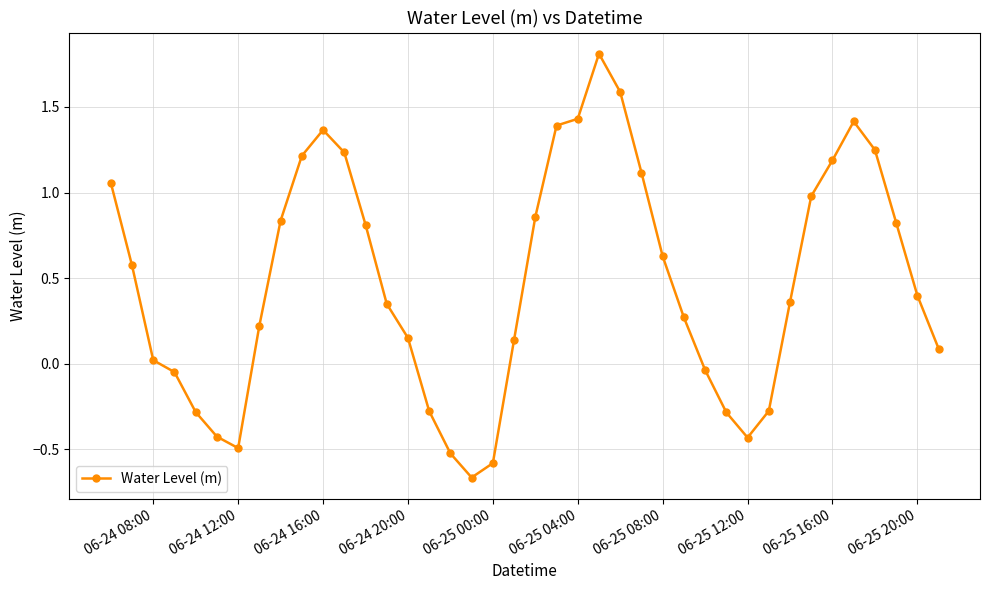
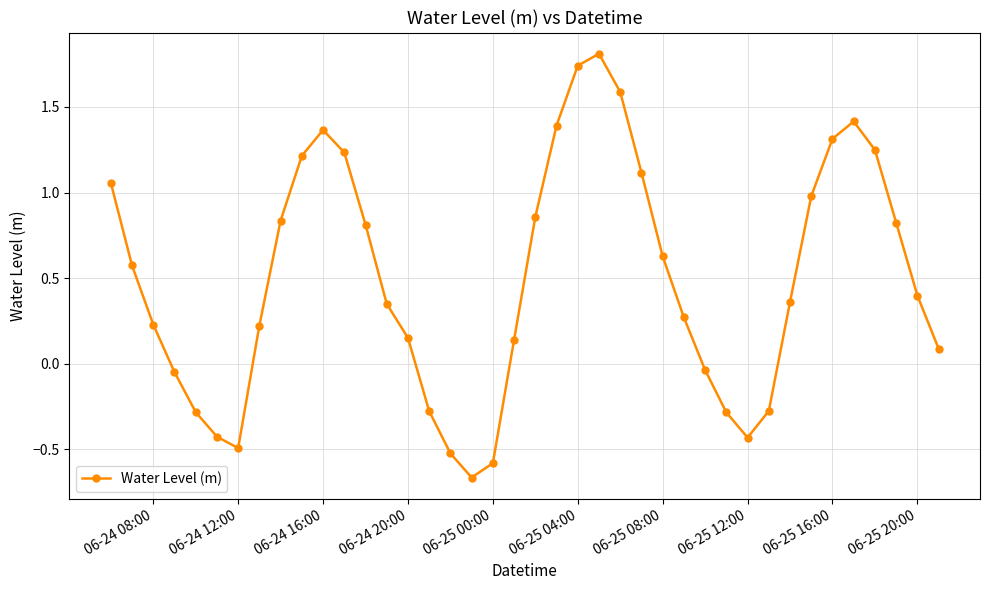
06-24 08:00: 0.02 -> 0.23
06-25 04:00: 1.43 -> 1.74
06-25 16:00: 1.19 -> 1.31
